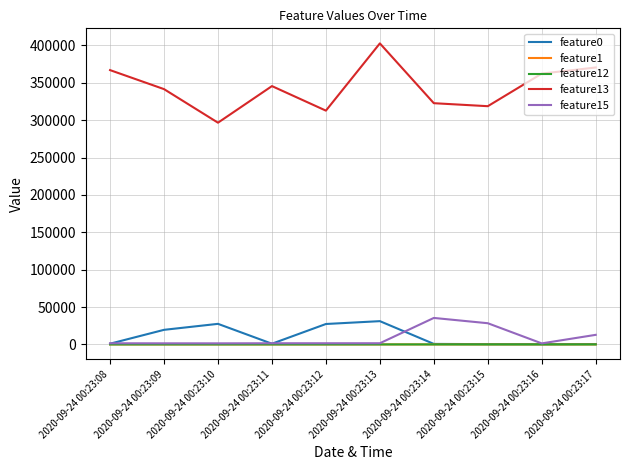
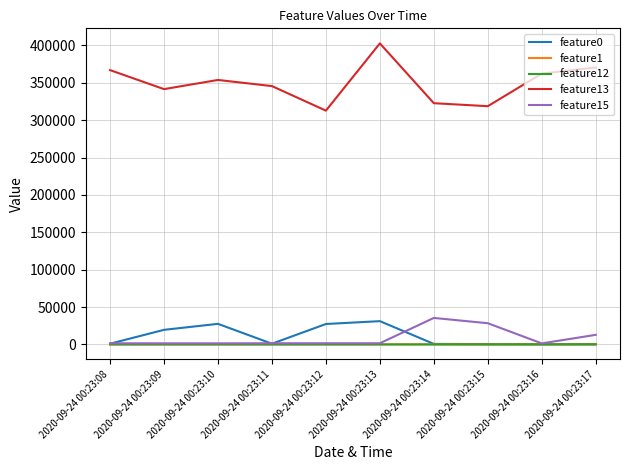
feature13, 2020-09-24 00:23:10: 300000 -> 350000
